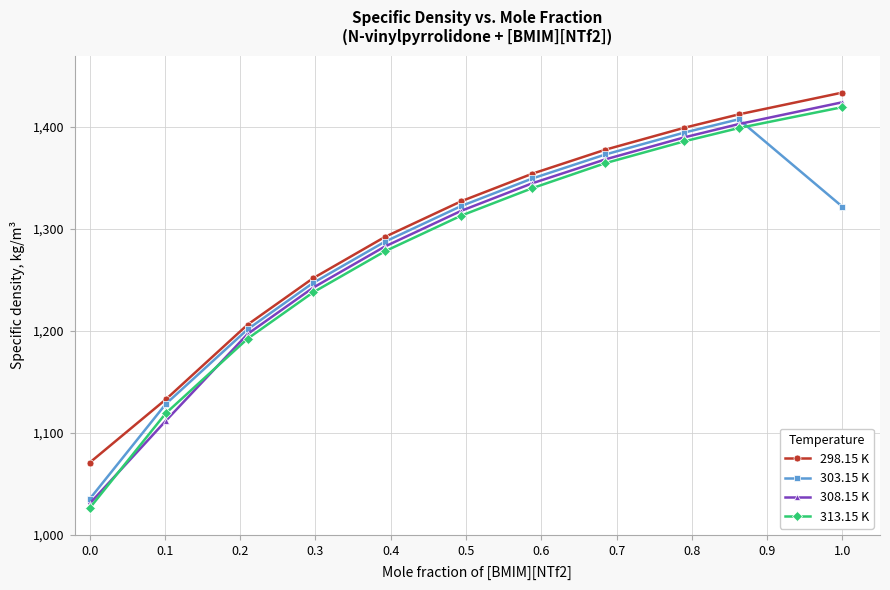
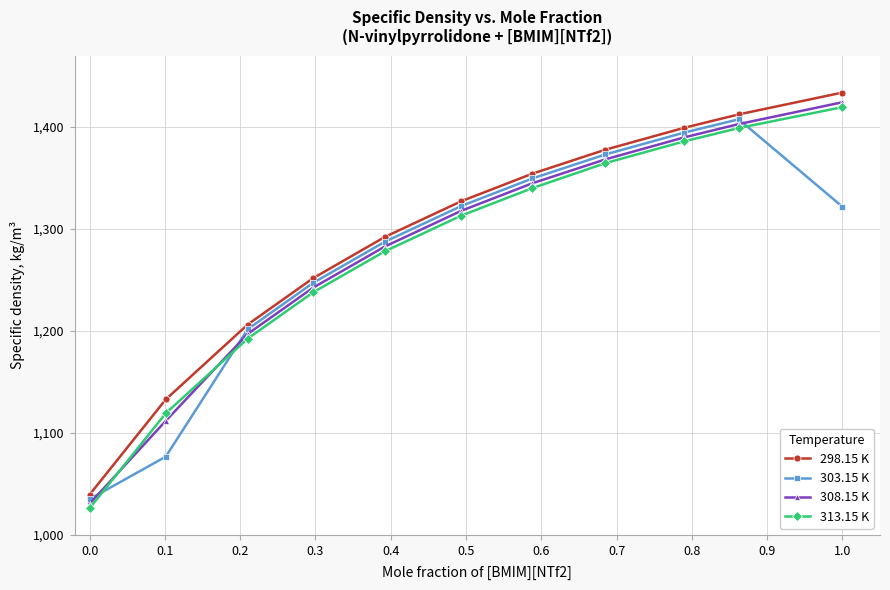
298.15 K, 0.0: 1,071 -> 1,039
303.15 K, 0.1: 1,128 -> 1,077
